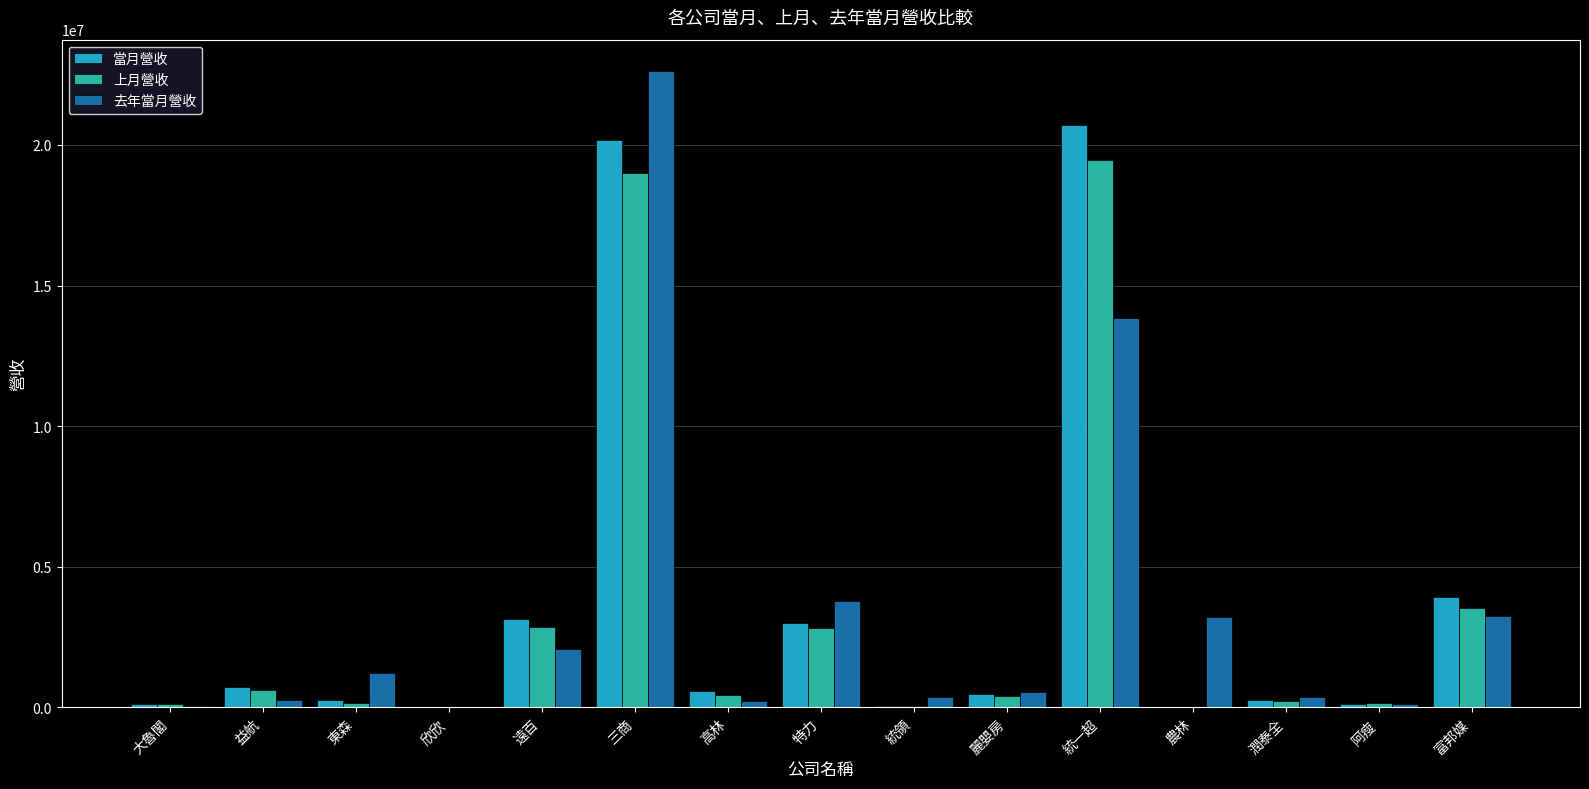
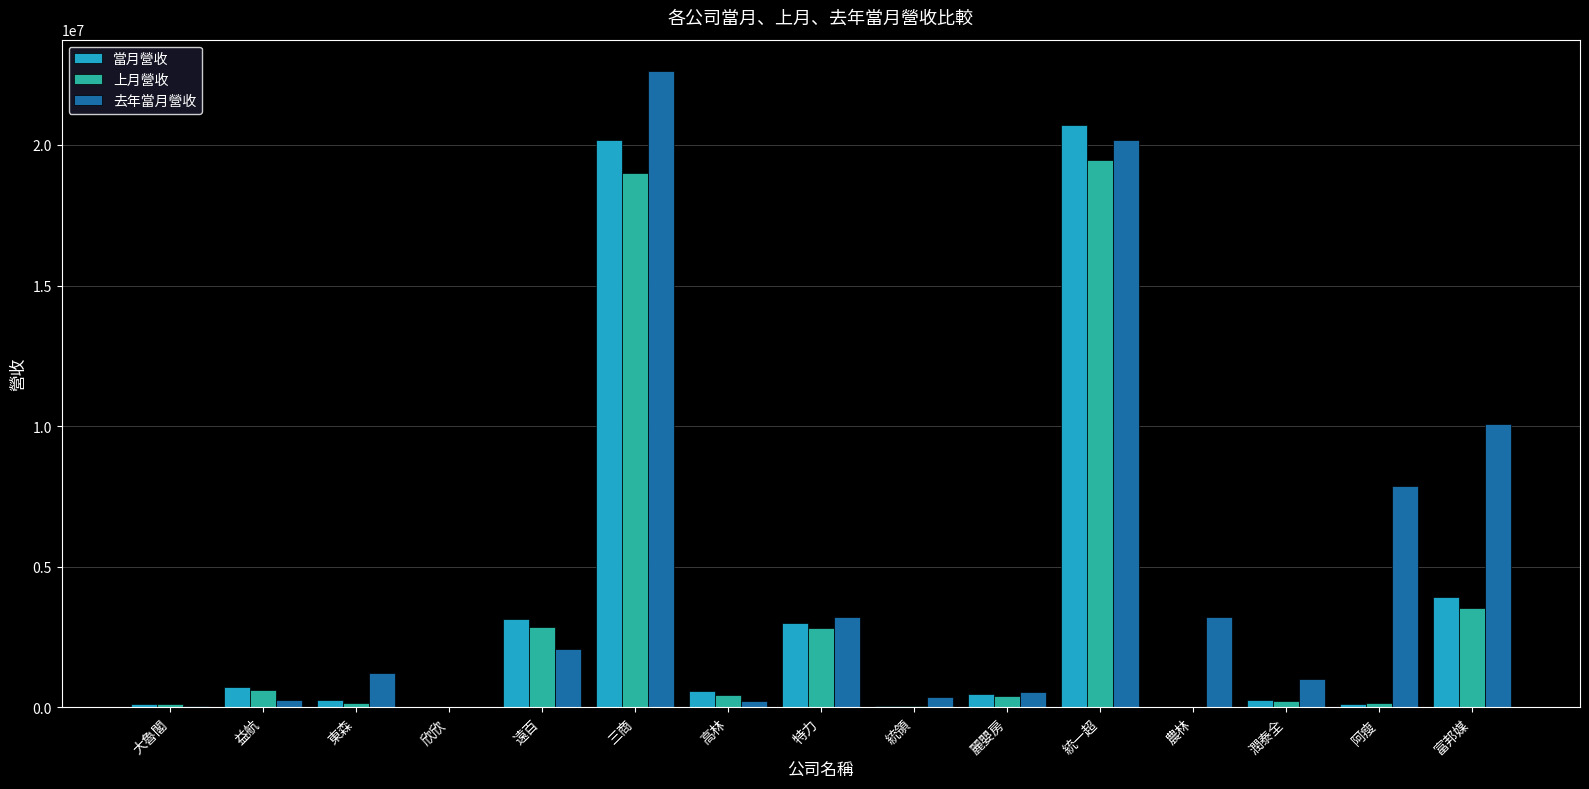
去年當月營收, 特力: 3800000 -> 3200000
去年當月營收, 統一超: 13900000 -> 20200000
去年當月營收, 潤泰全: 400000 -> 1000000
去年當月營收, 阿瘦: 100000 -> 7900000
去年當月營收, 富邦媒: 3200000 -> 10100000
